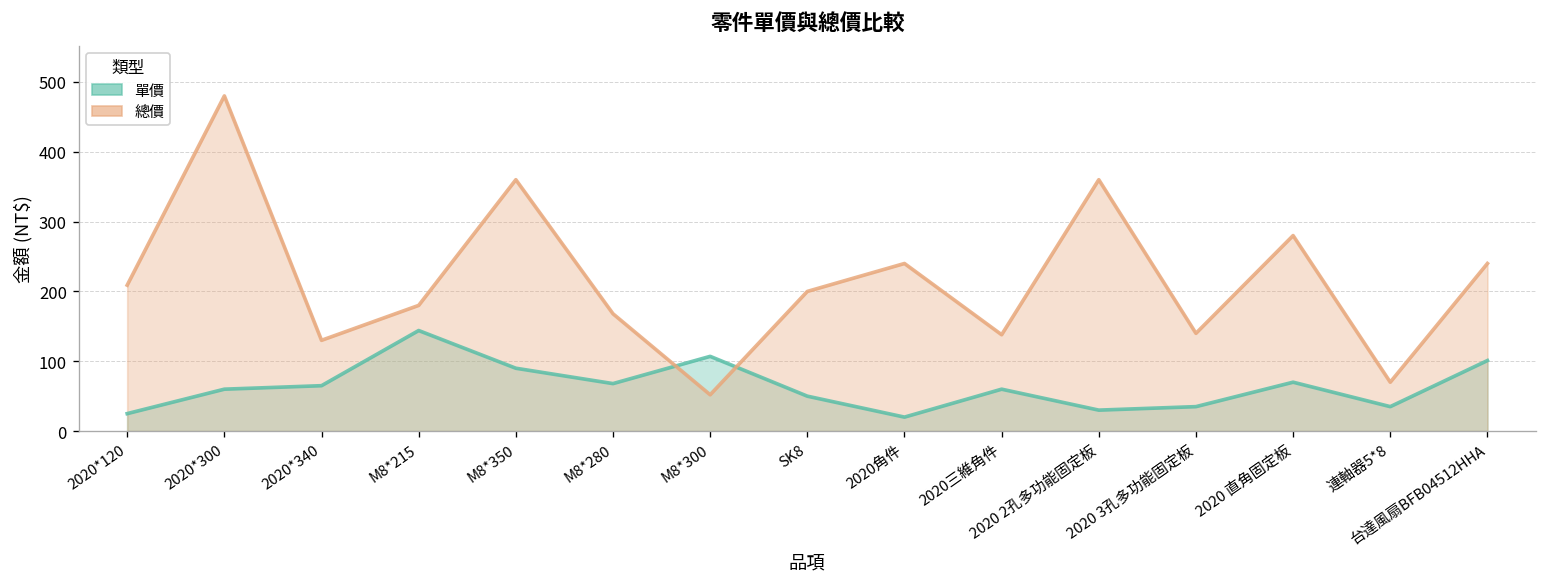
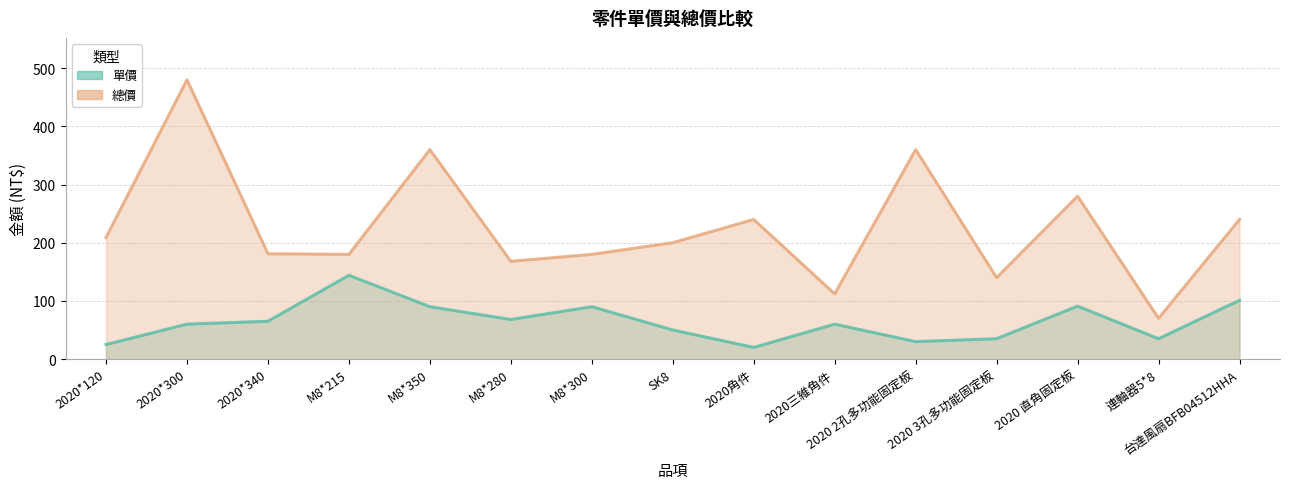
總價, 2020*340: 130 -> 180
單價, M8*300: 110 -> 90
總價, M8*300: 50 -> 180
總價, 2020三維角件: 140 -> 110
單價, 2020 直角固定板: 70 -> 90
